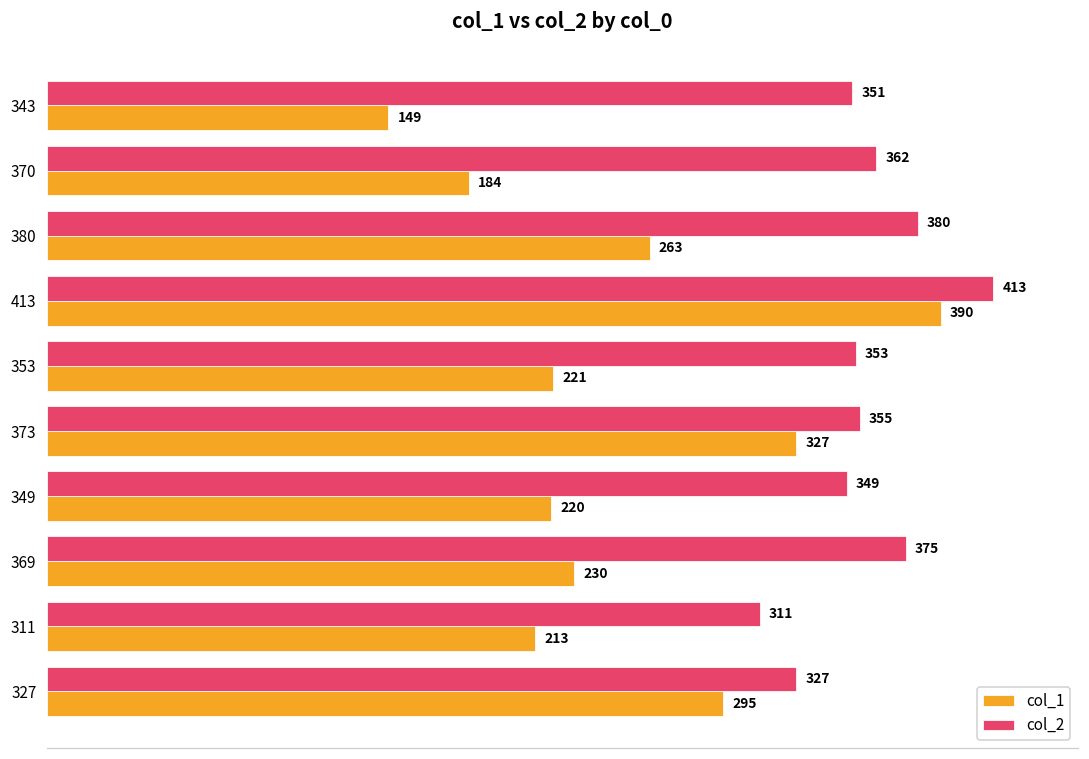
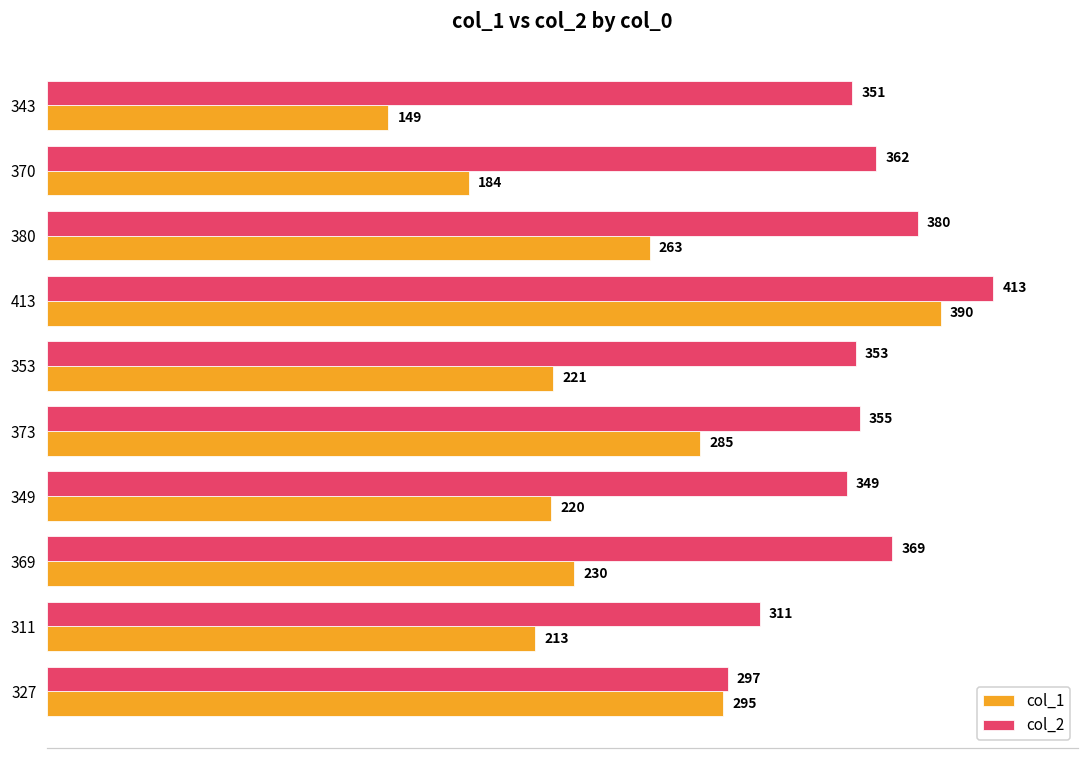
col_1, 373: 327 -> 285
col_2, 369: 375 -> 369
col_2, 327: 327 -> 297
